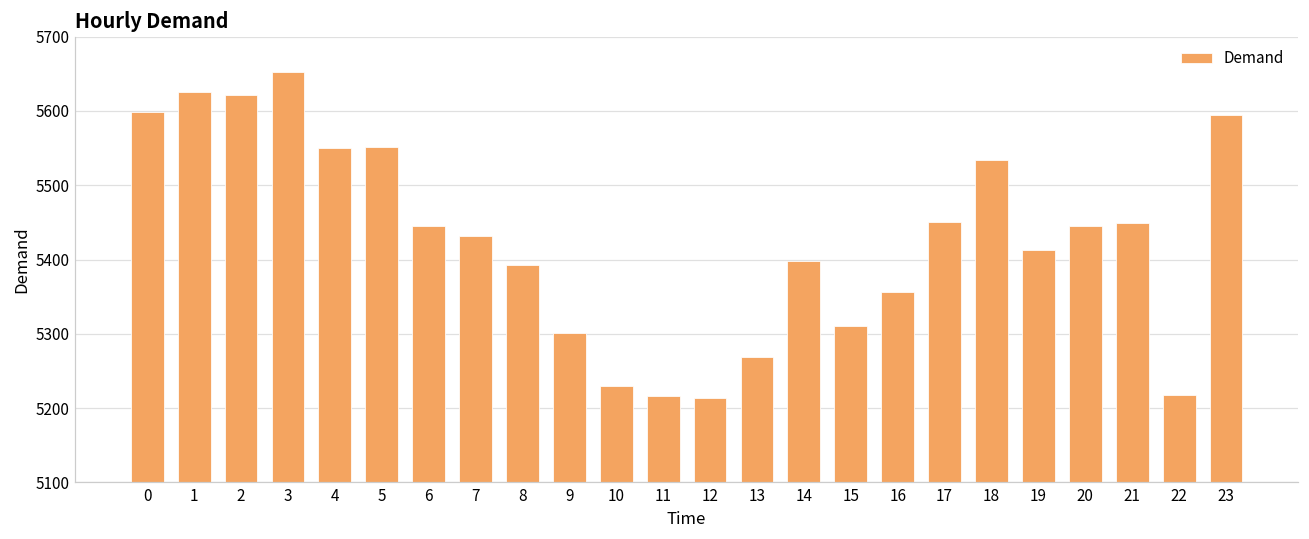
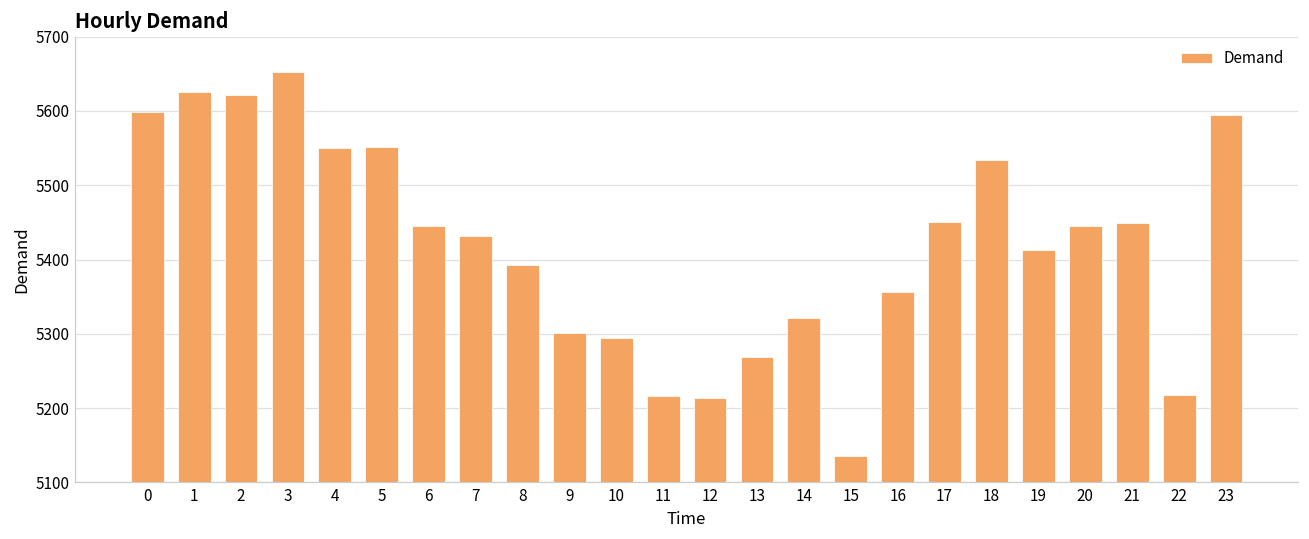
10: 5230 -> 5290
14: 5400 -> 5320
15: 5310 -> 5140
